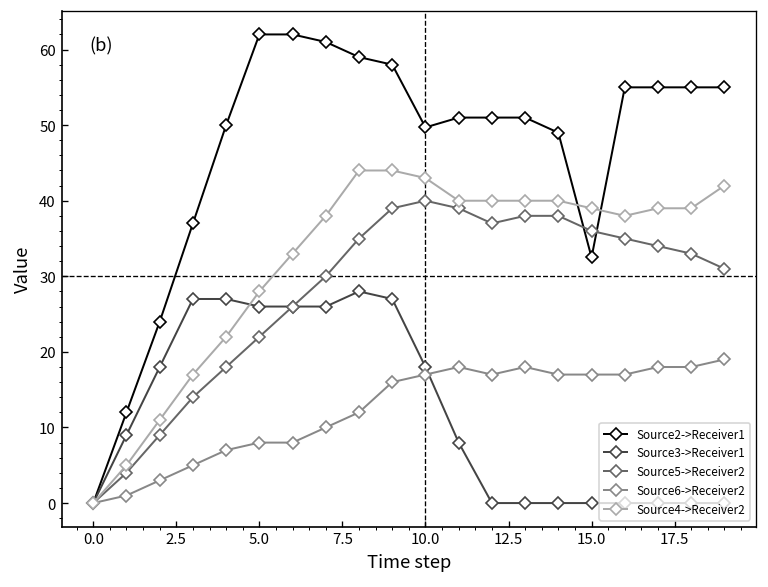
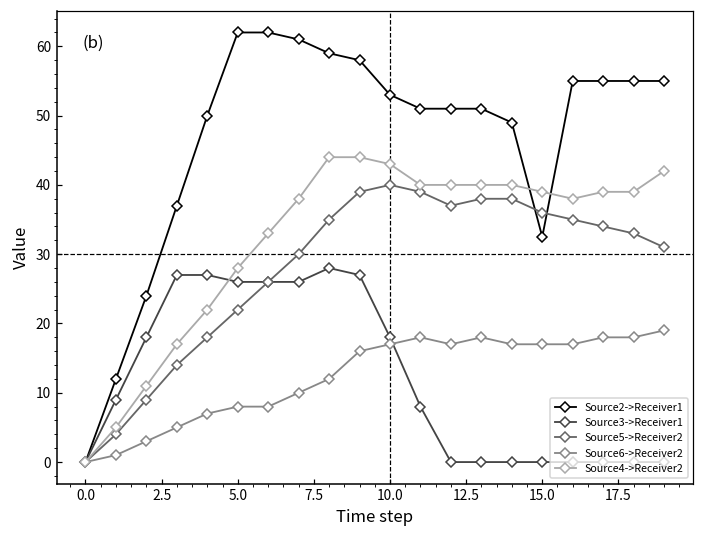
Source2->Receiver1, 10.0: 50 -> 53
